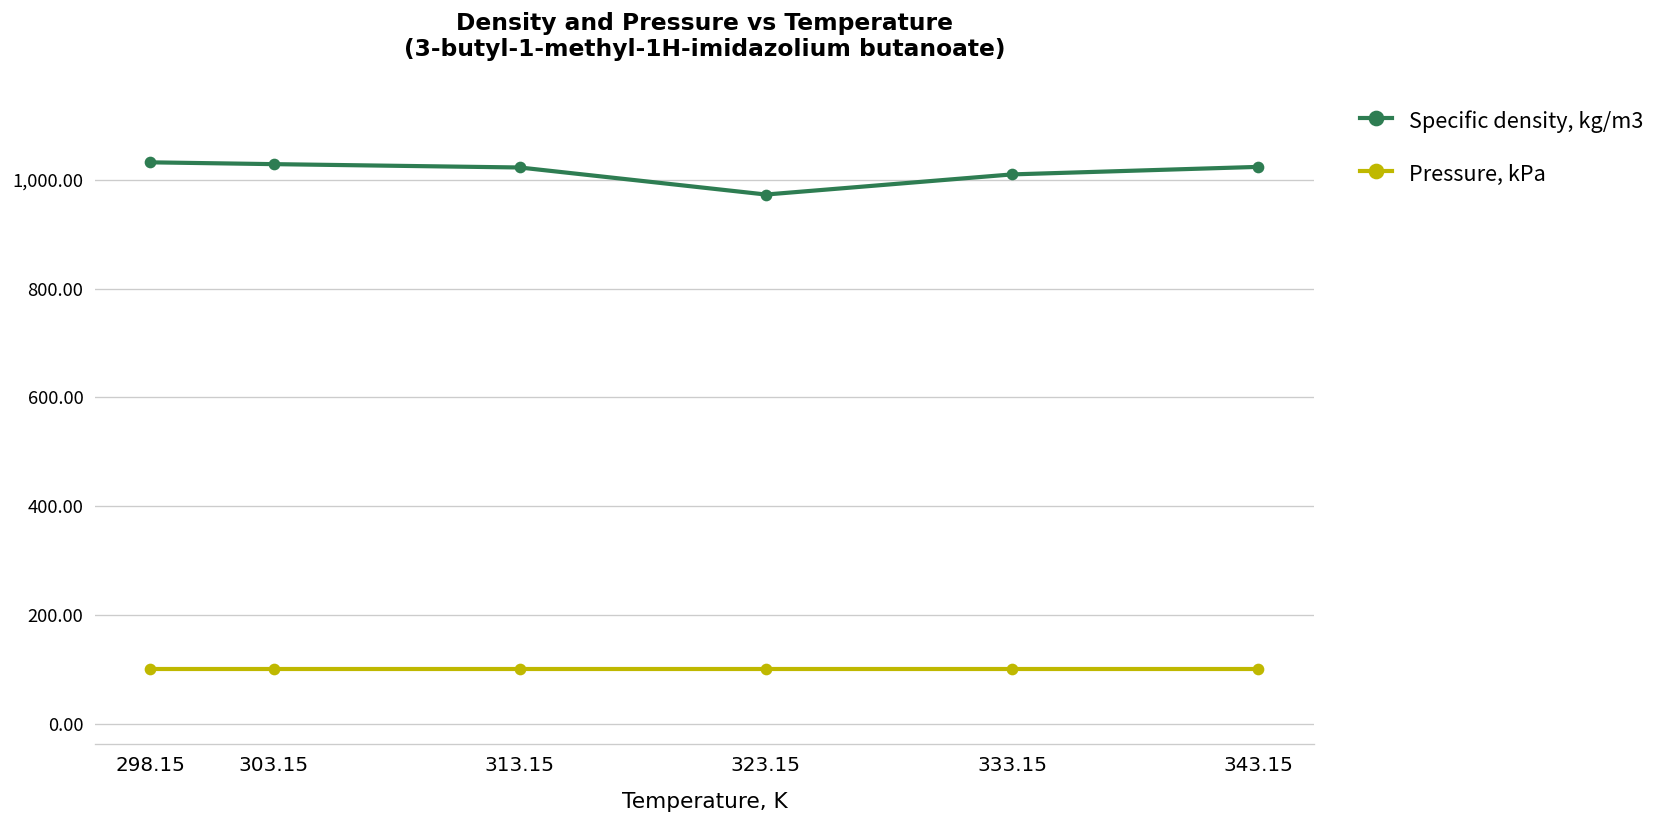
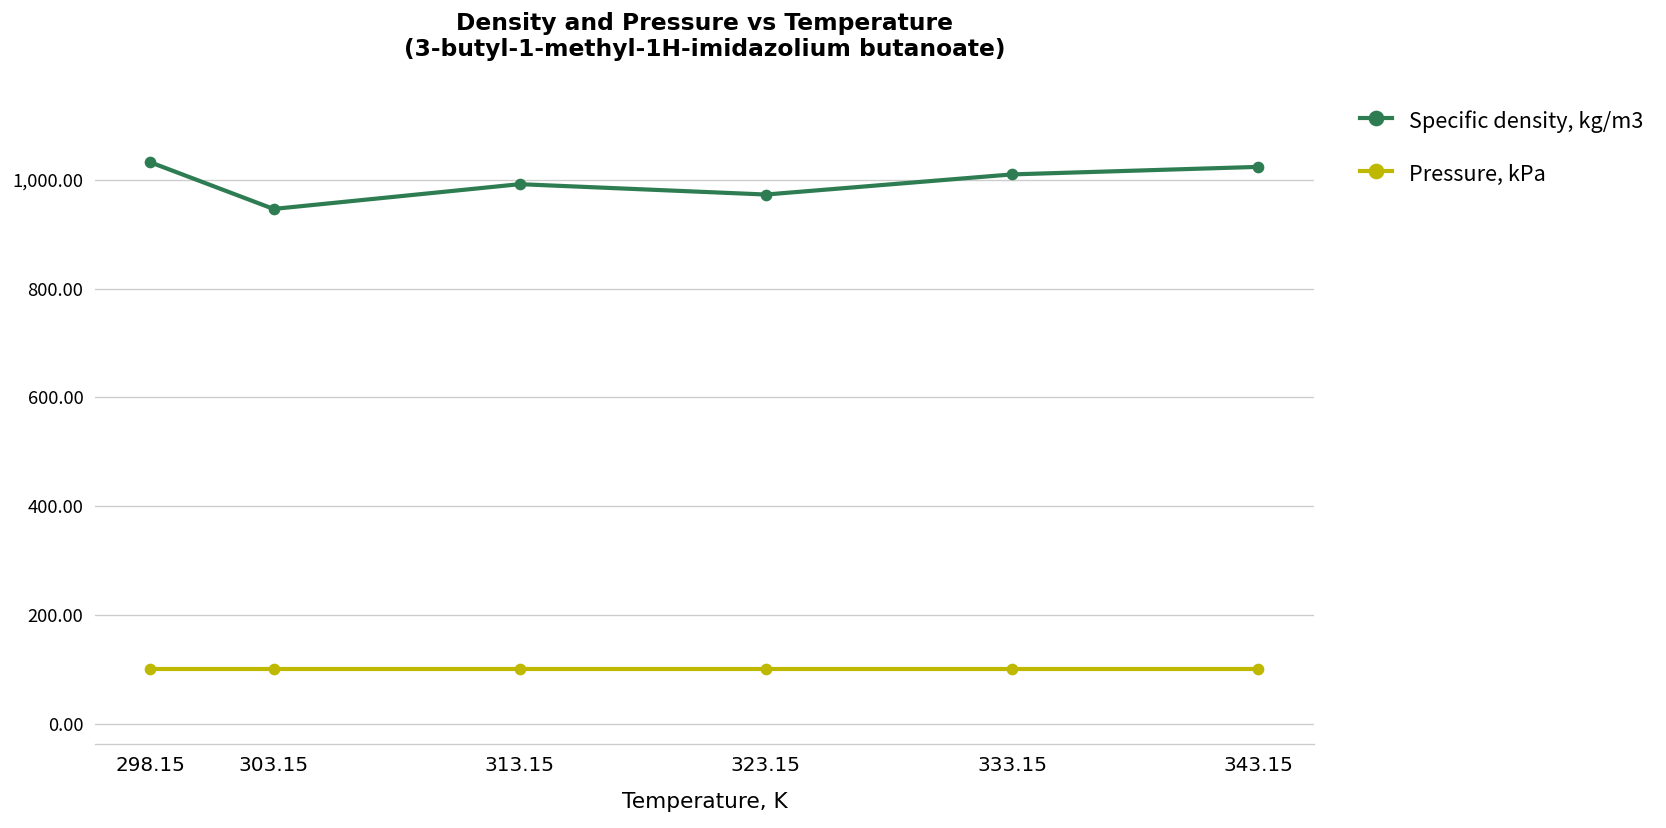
Specific density, kg/m3, 303.15: 1,030 -> 950
Specific density, kg/m3, 313.15: 1,020 -> 990
